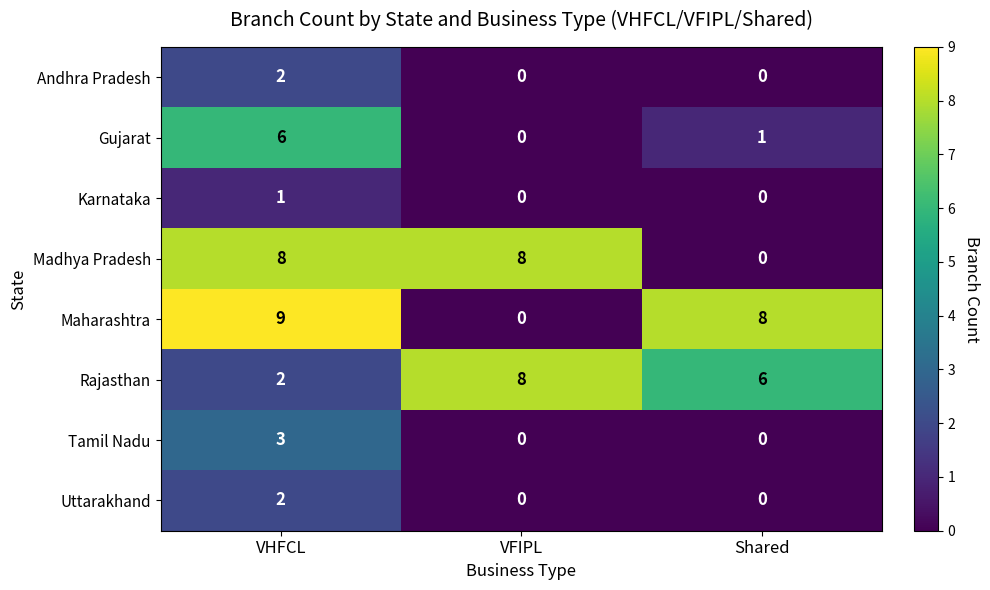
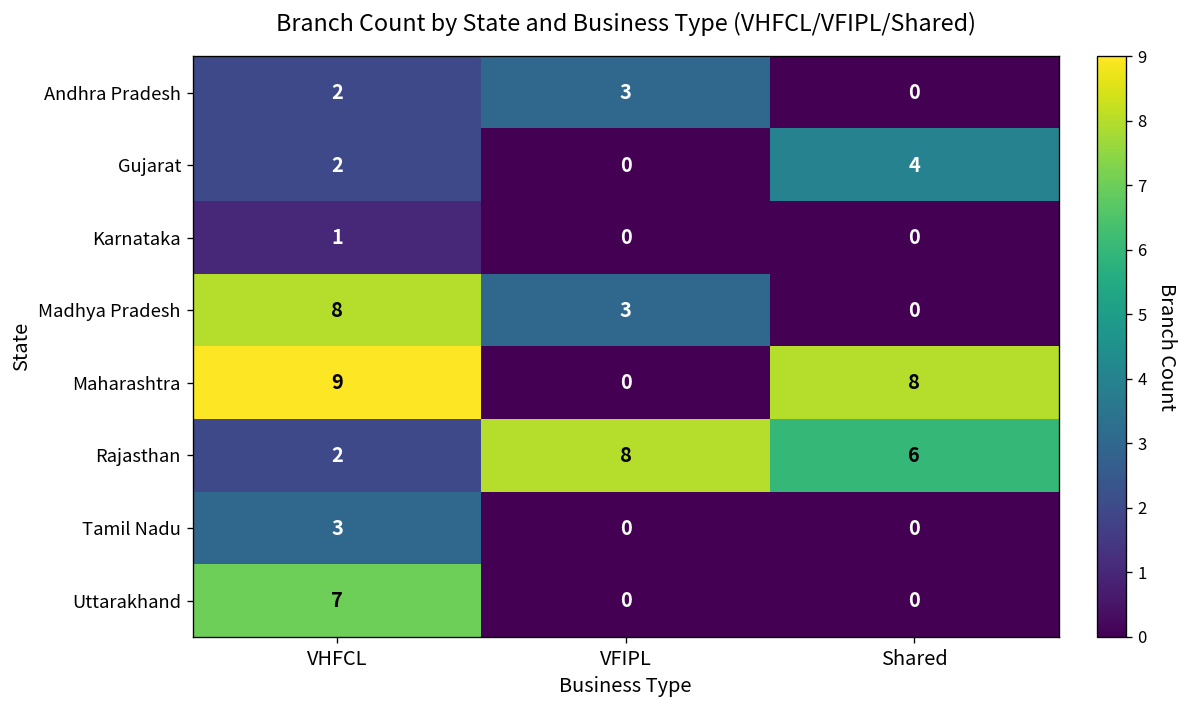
Andhra Pradesh, VFIPL: 0 -> 3
Gujarat, VHFCL: 6 -> 2
Gujarat, Shared: 1 -> 4
Madhya Pradesh, VFIPL: 8 -> 3
Uttarakhand, VHFCL: 2 -> 7
